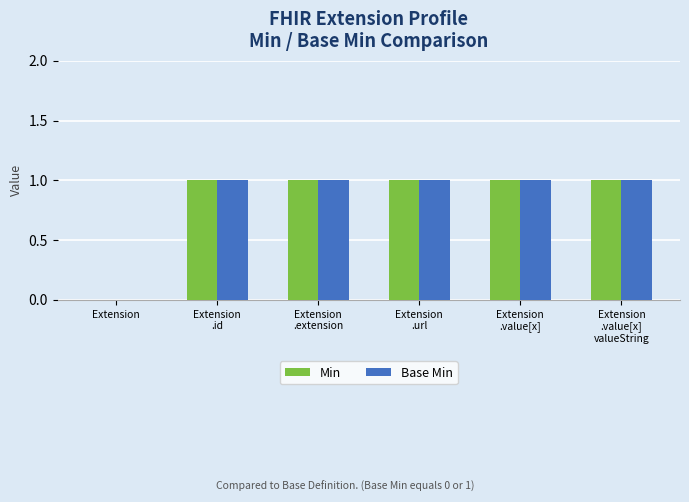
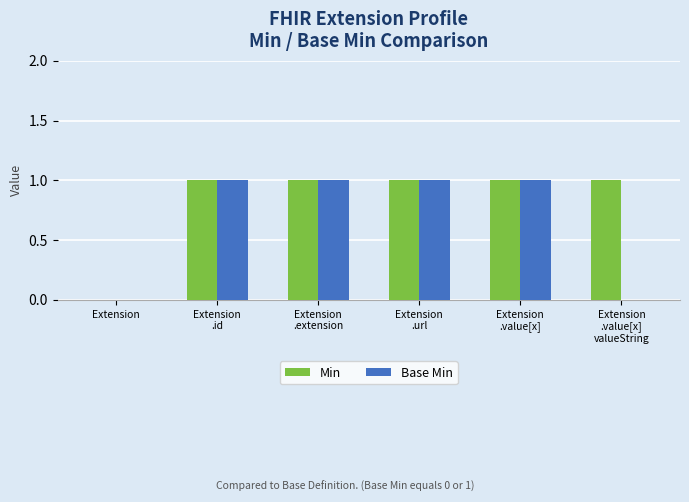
Base Min, Extension .value[x] valueString: 1 -> 0
